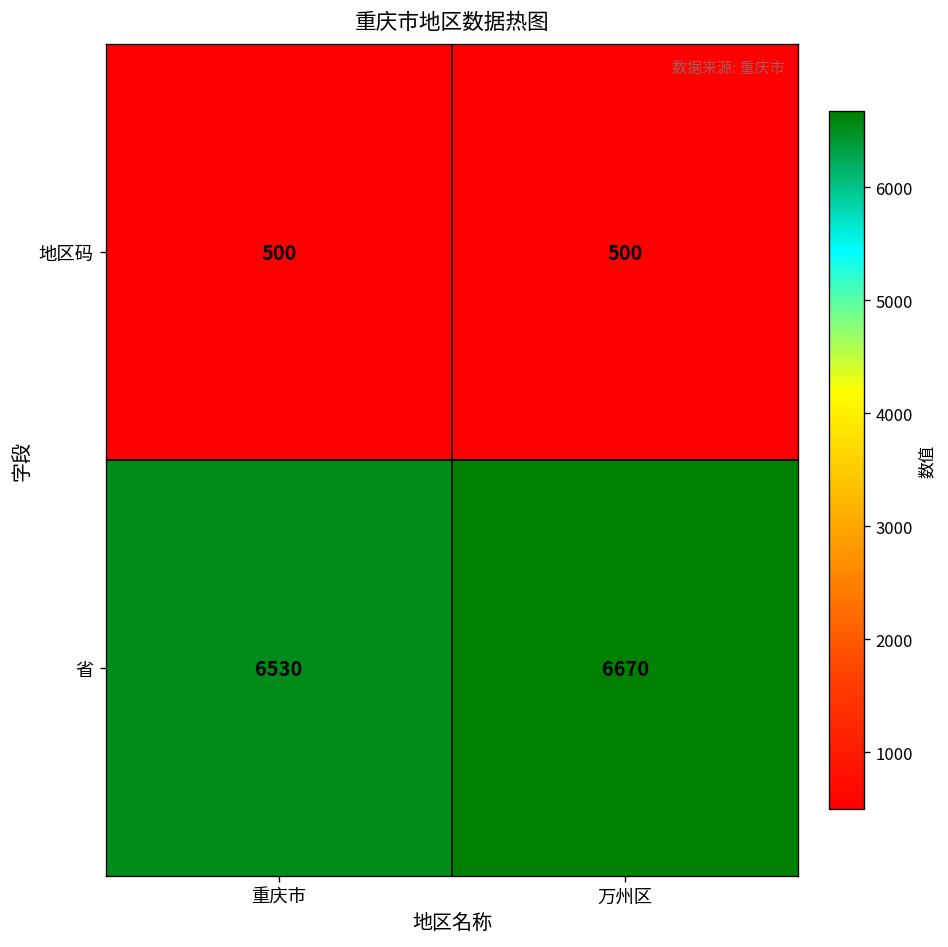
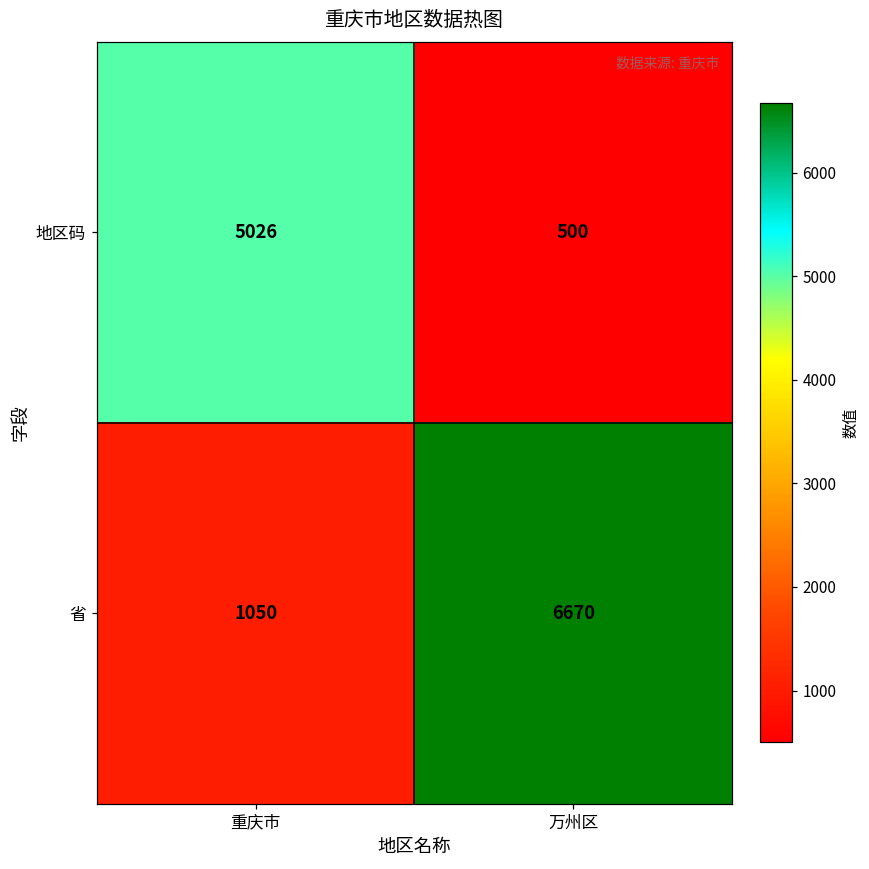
地区码, 重庆市: 500 -> 5026
省, 重庆市: 6530 -> 1050
